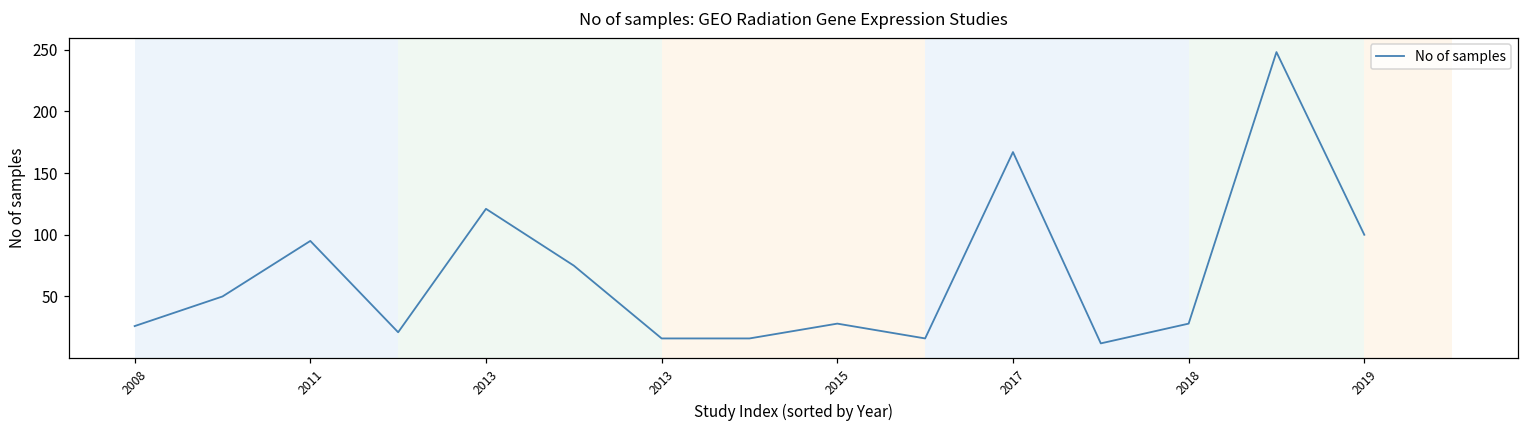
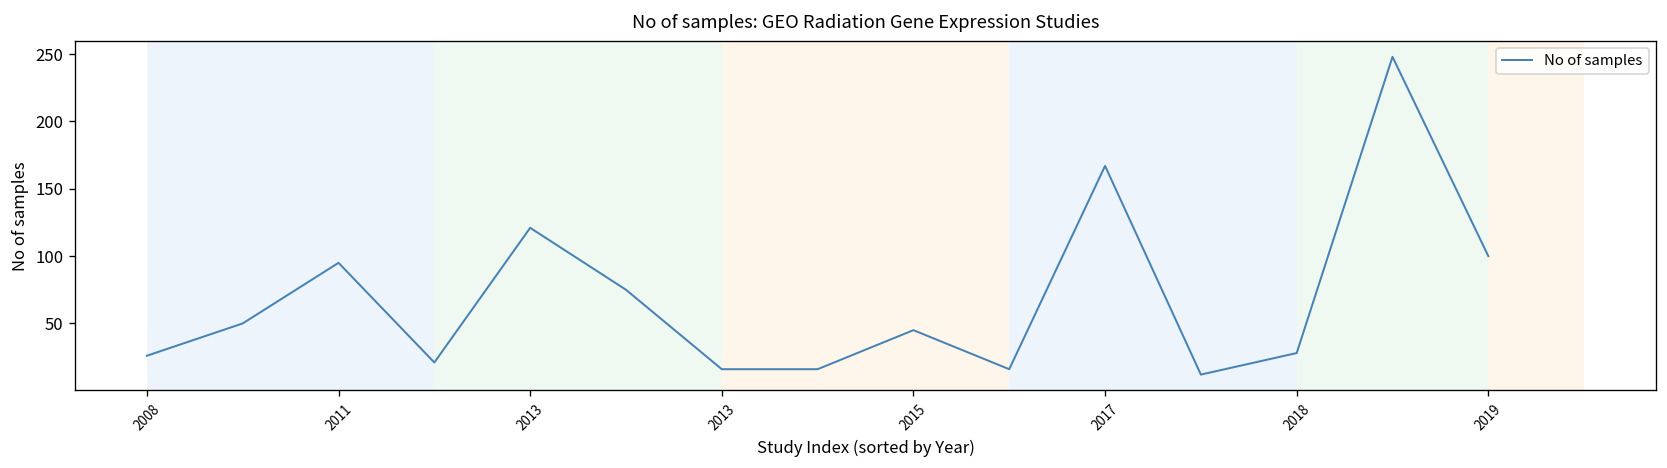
2015: 28 -> 45
